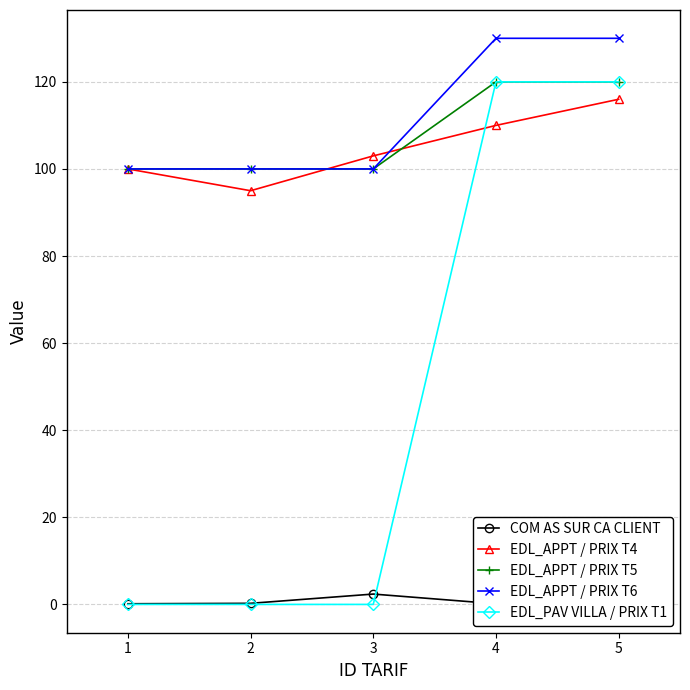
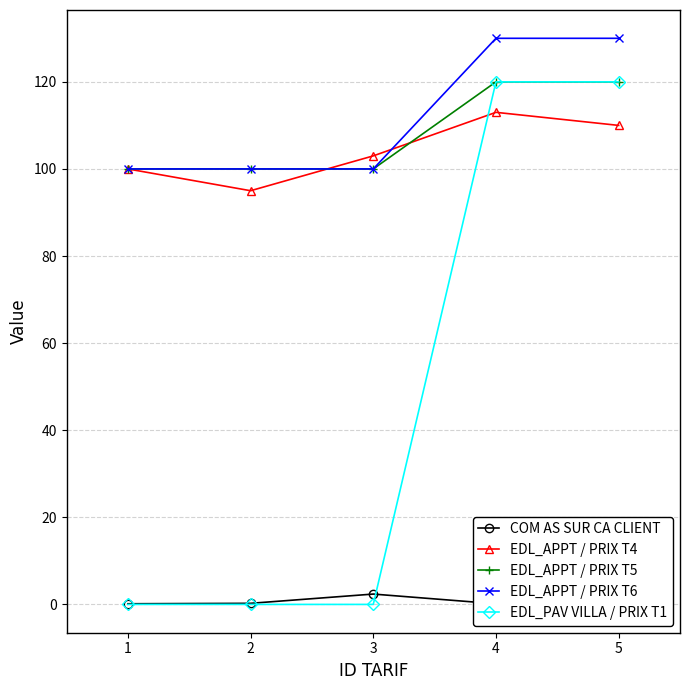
EDL_APPT / PRIX T4, 4: 110 -> 113
EDL_APPT / PRIX T4, 5: 116 -> 110
